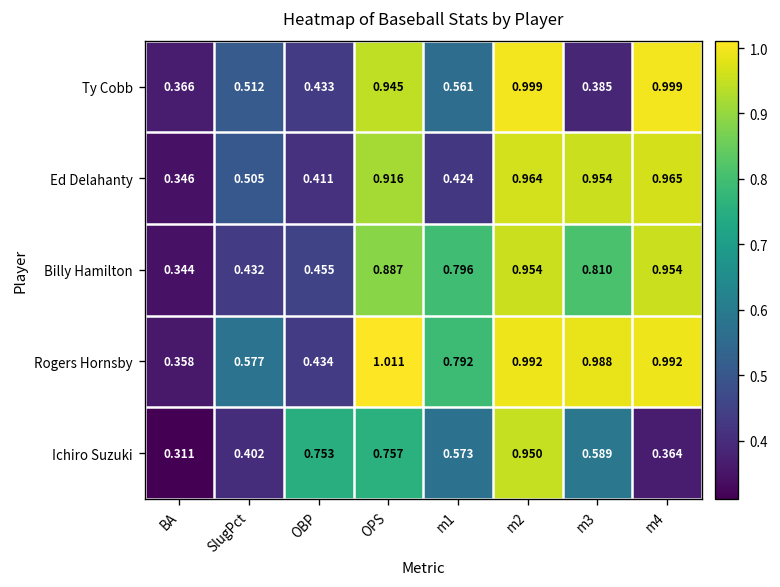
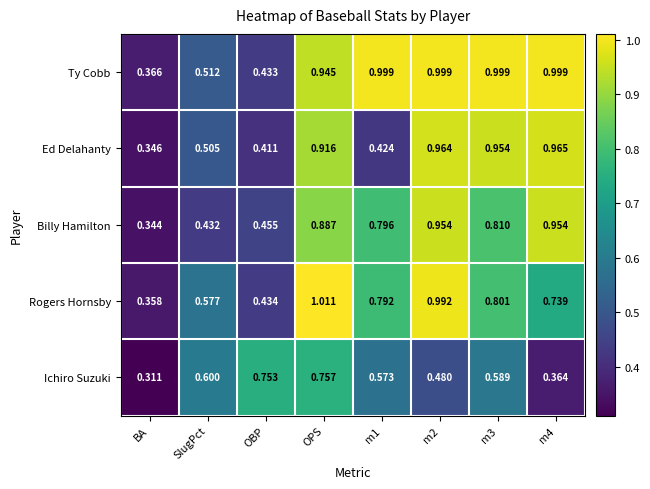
Ty Cobb, m1: 0.561 -> 0.999
Ty Cobb, m3: 0.385 -> 0.999
Rogers Hornsby, m3: 0.988 -> 0.801
Rogers Hornsby, m4: 0.992 -> 0.739
Ichiro Suzuki, SlugPct: 0.402 -> 0.600
Ichiro Suzuki, m2: 0.950 -> 0.480
